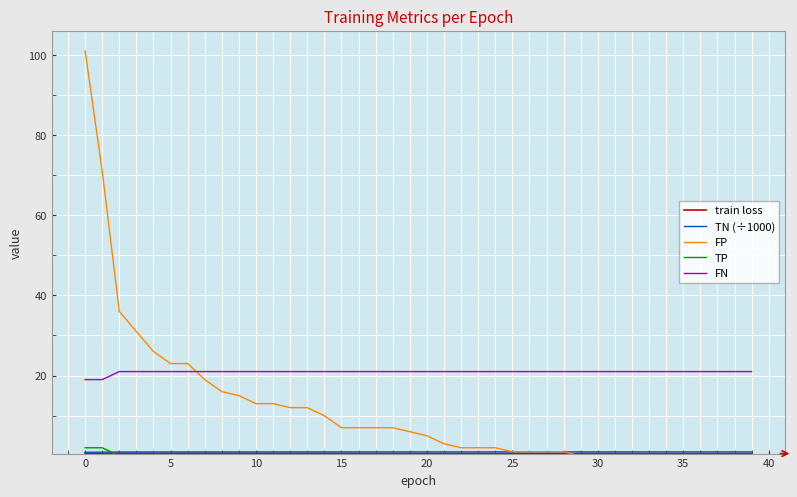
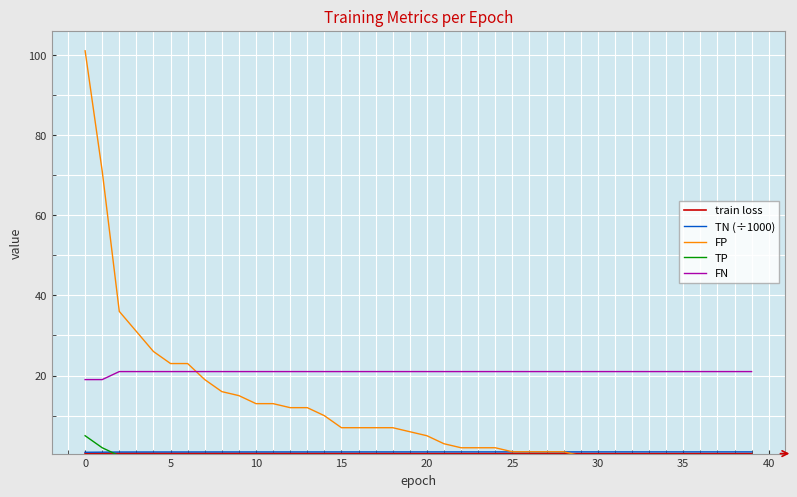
TP, 0: 2 -> 5
